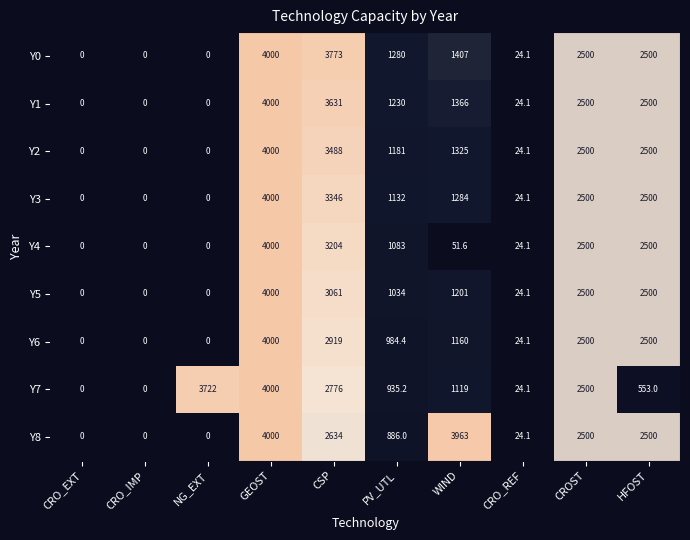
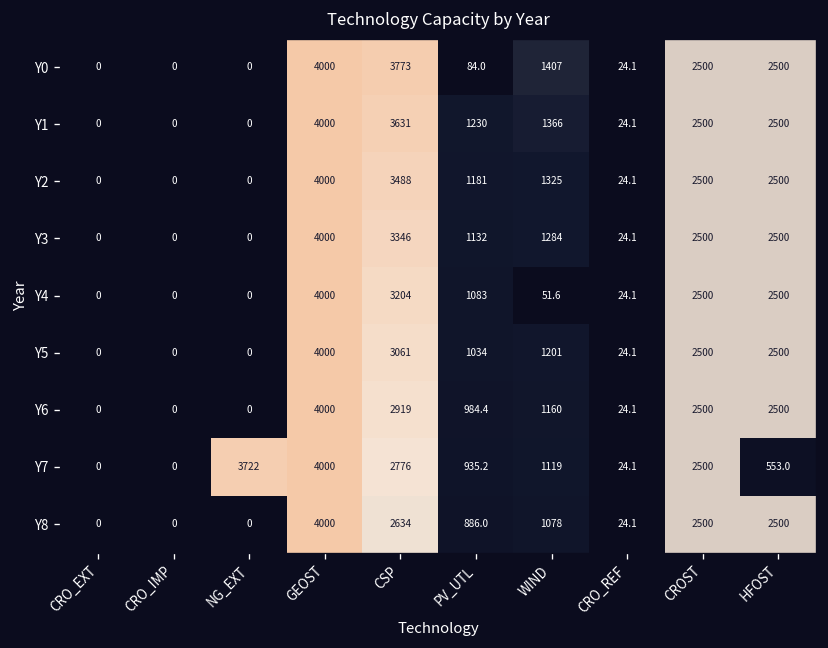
Y0, PV_UTL: 1280 -> 84.0
Y8, WIND: 3963 -> 1078
